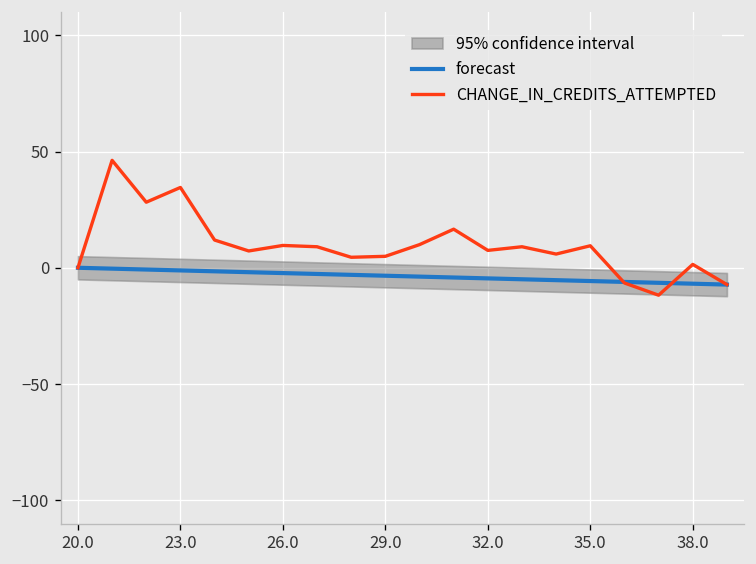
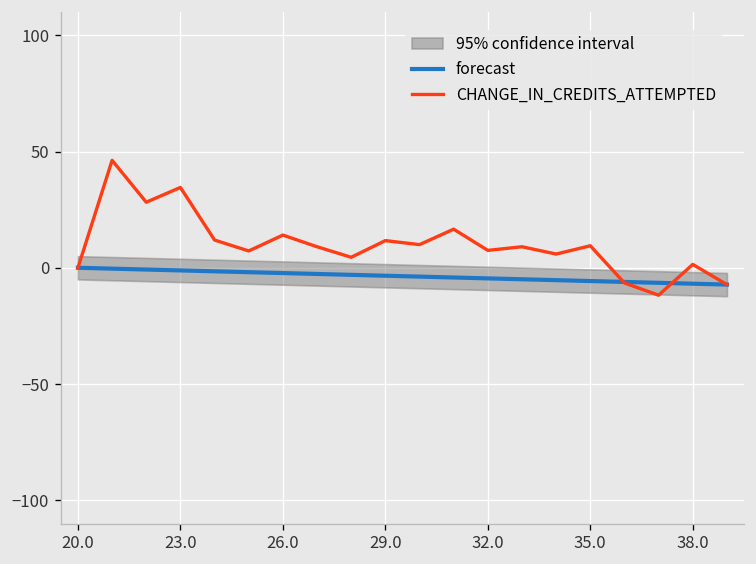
CHANGE_IN_CREDITS_ATTEMPTED, 26.0: 10 -> 14
CHANGE_IN_CREDITS_ATTEMPTED, 29.0: 5 -> 12
